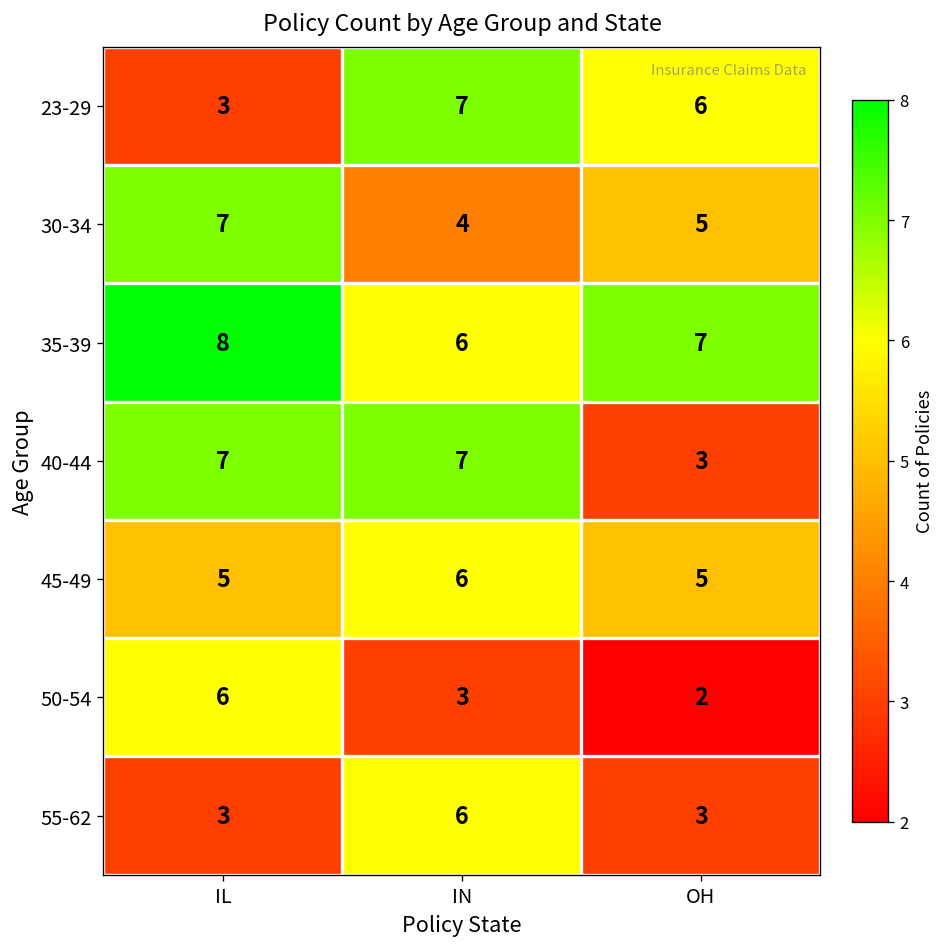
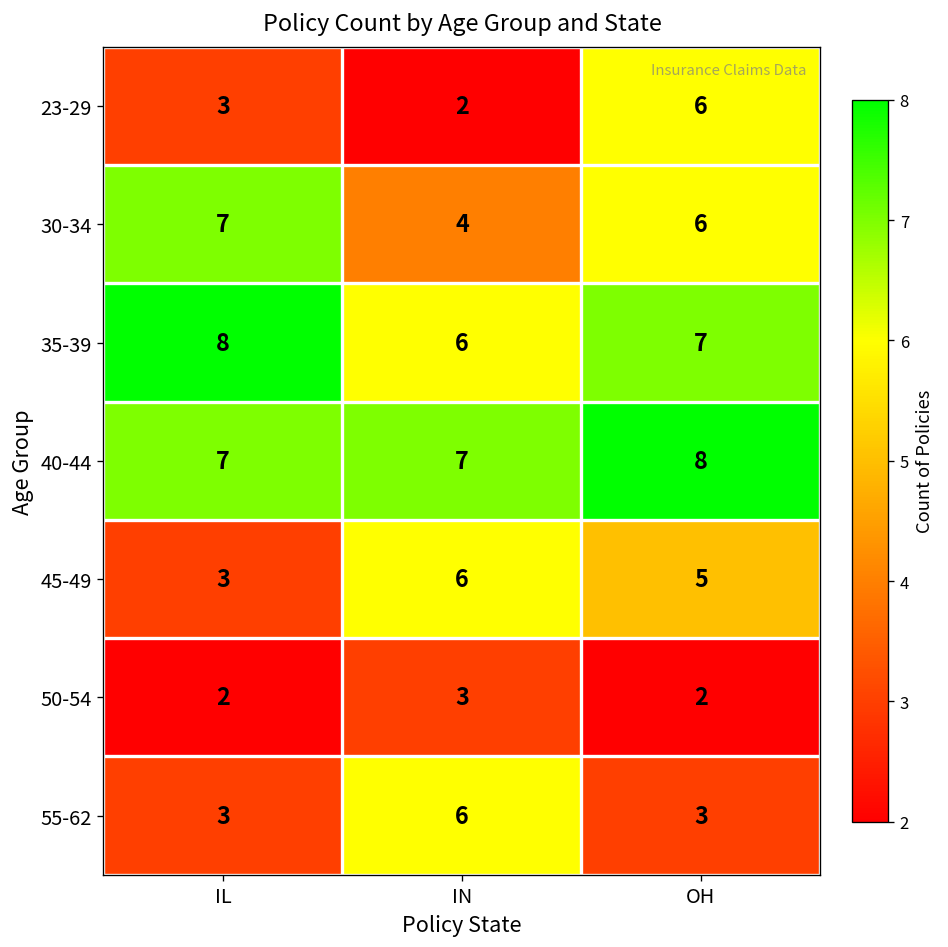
23-29, IN: 7 -> 2
30-34, OH: 5 -> 6
40-44, OH: 3 -> 8
45-49, IL: 5 -> 3
50-54, IL: 6 -> 2
